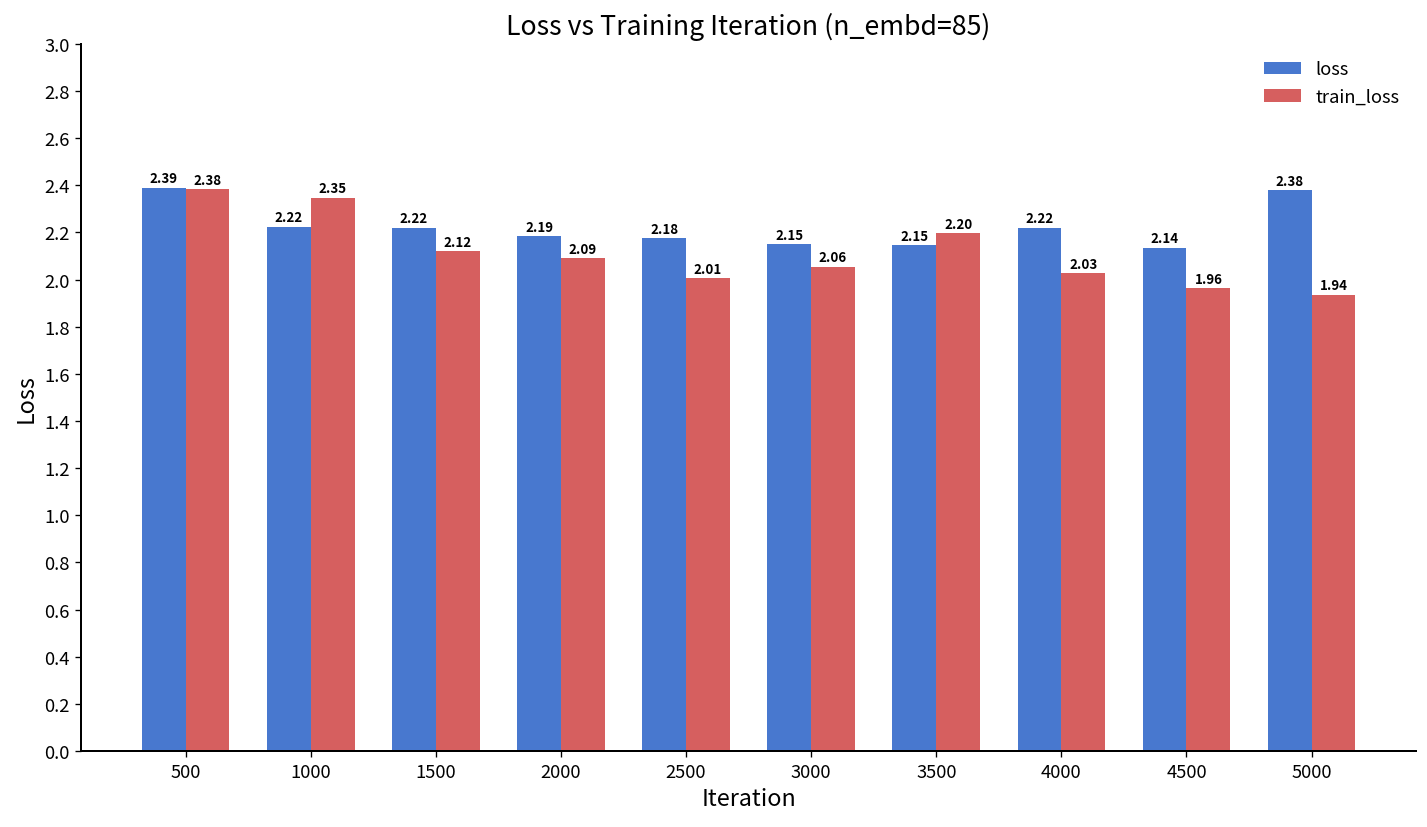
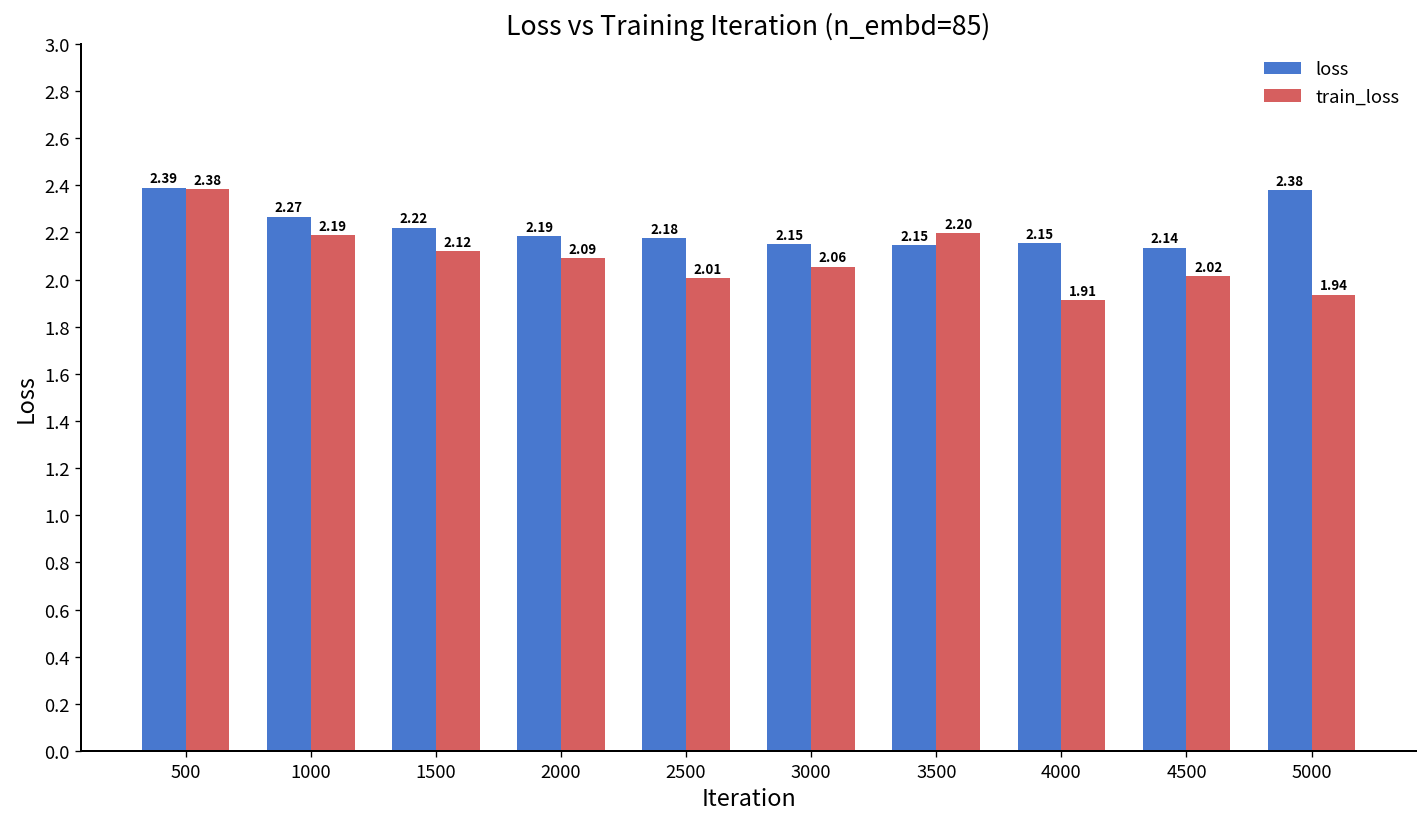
loss, 1000: 2.22 -> 2.27
train_loss, 1000: 2.35 -> 2.19
loss, 4000: 2.22 -> 2.15
train_loss, 4000: 2.03 -> 1.91
train_loss, 4500: 1.96 -> 2.02
